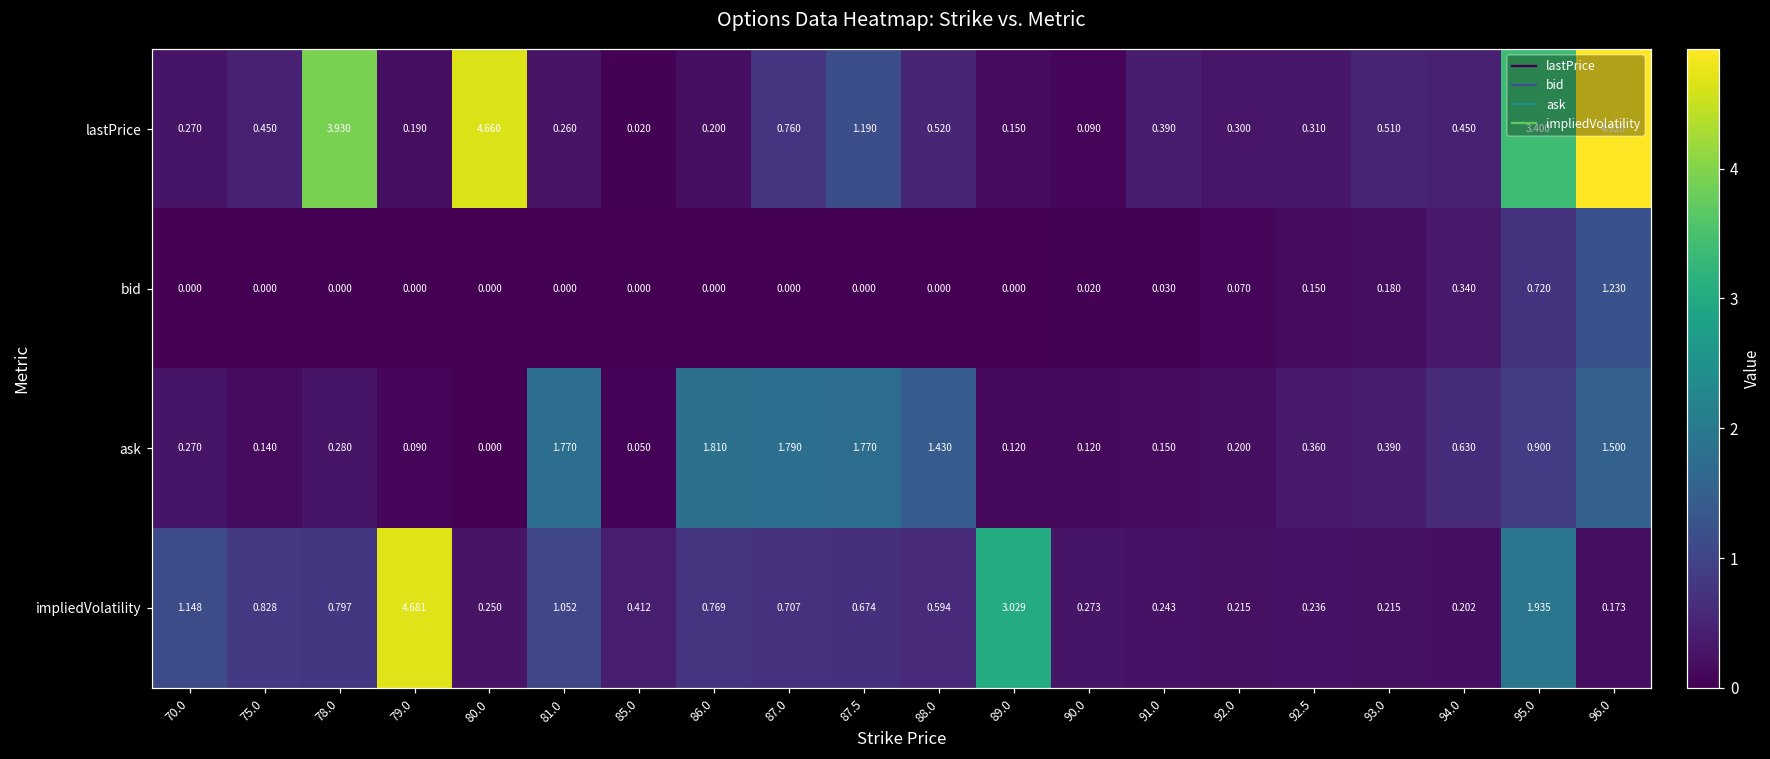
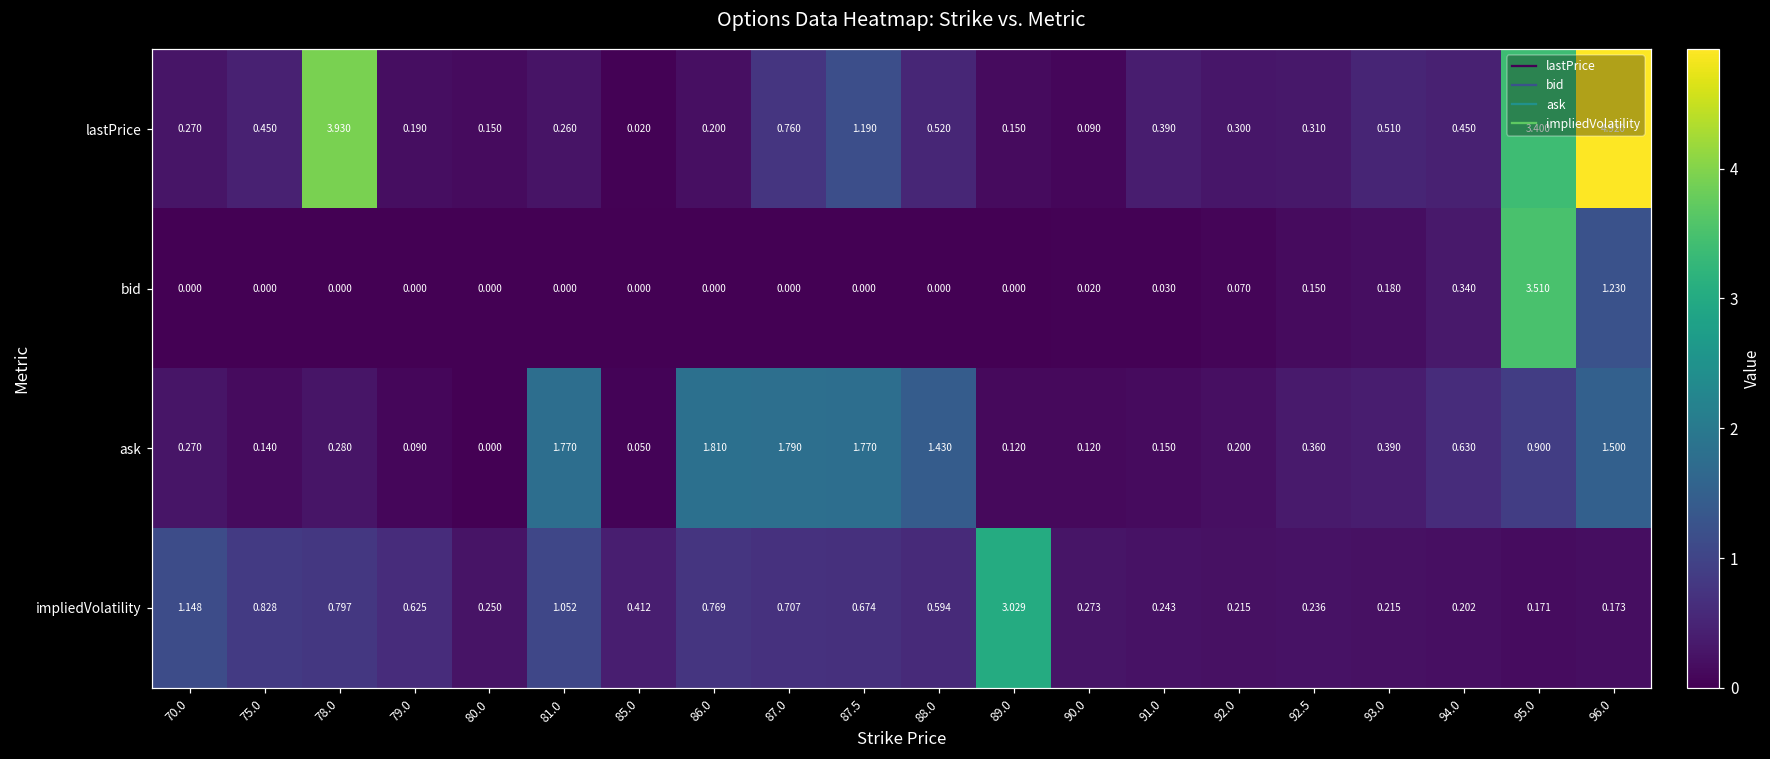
lastPrice, 80.0: 4.660 -> 0.150
bid, 95.0: 0.720 -> 3.510
impliedVolatility, 79.0: 4.681 -> 0.625
impliedVolatility, 95.0: 1.935 -> 0.171
